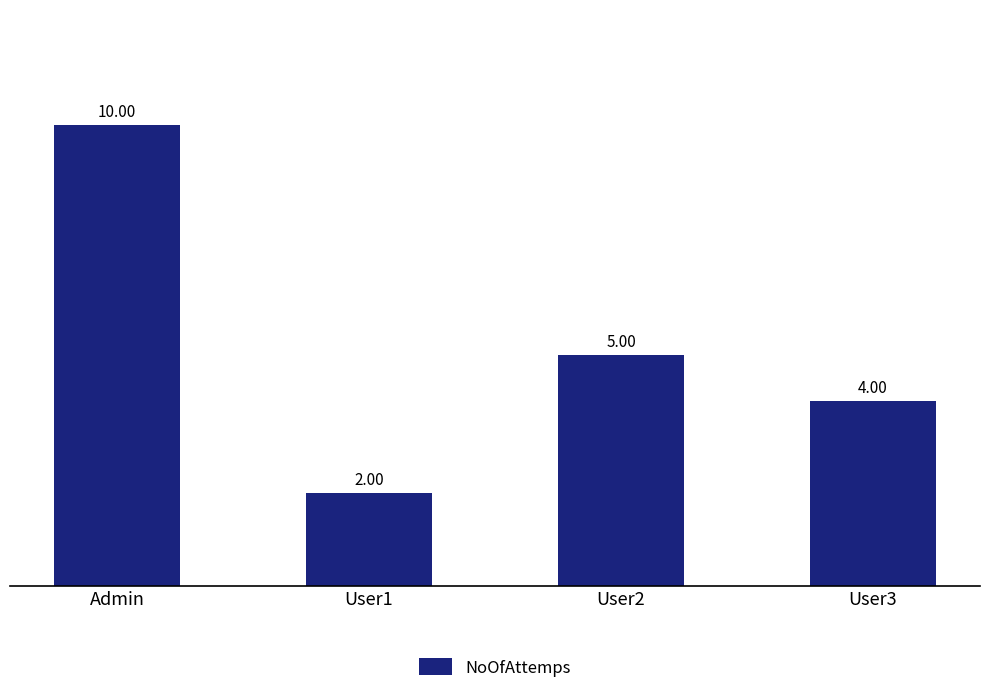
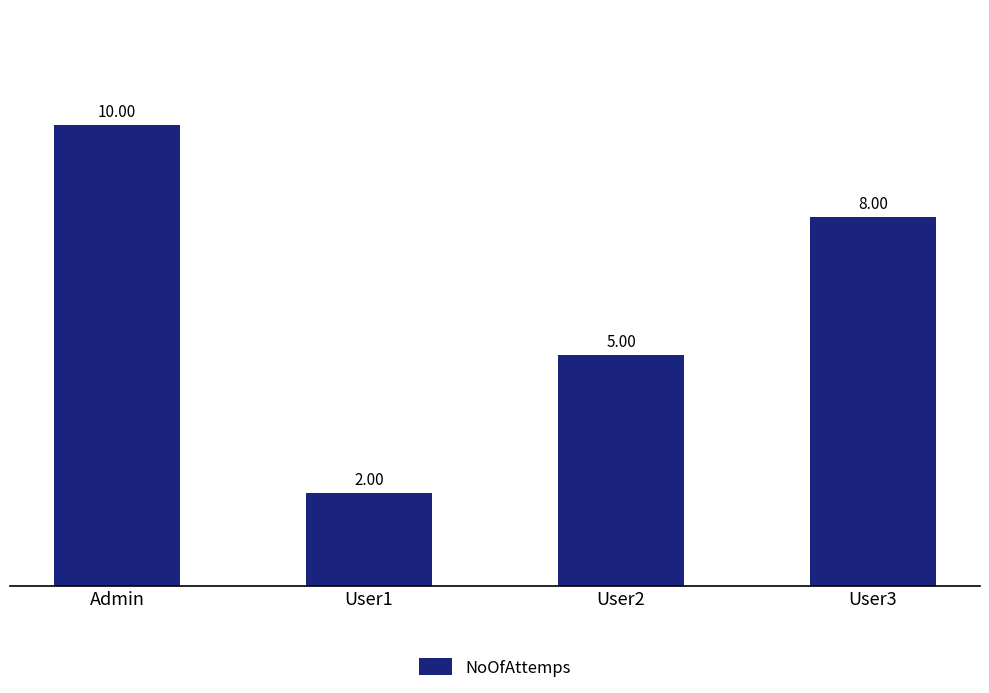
User3: 4.00 -> 8.00
